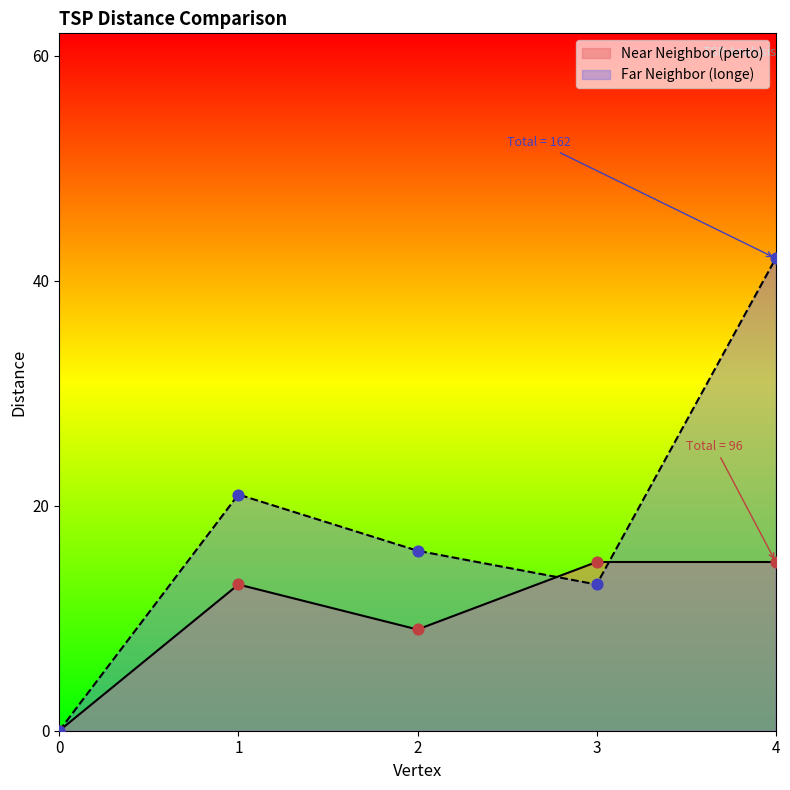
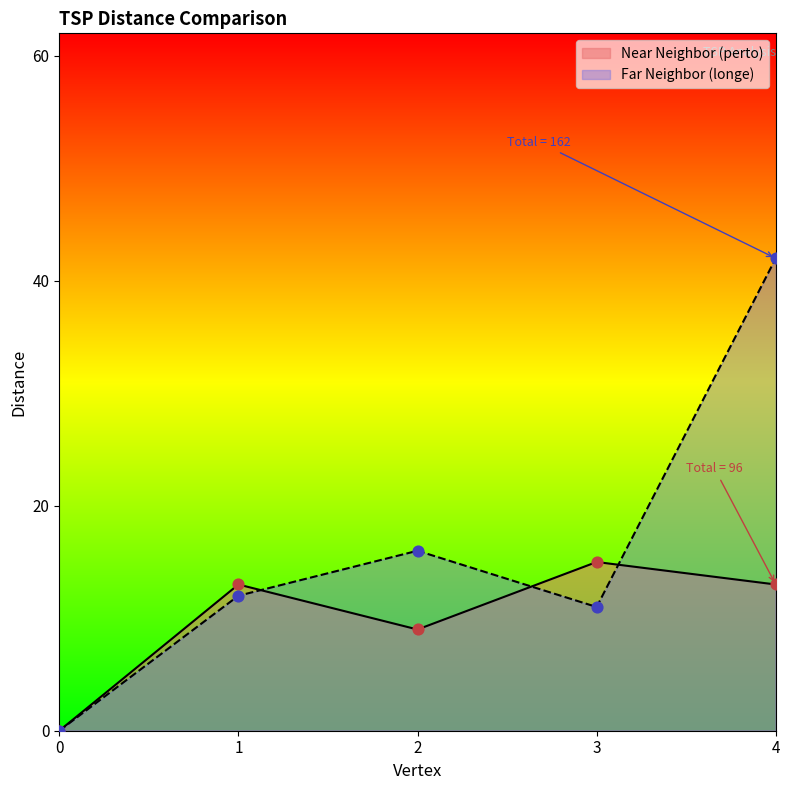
Far Neighbor (longe), 1: 21 -> 12
Far Neighbor (longe), 3: 13 -> 11
Near Neighbor (perto), 4: 15 -> 13
